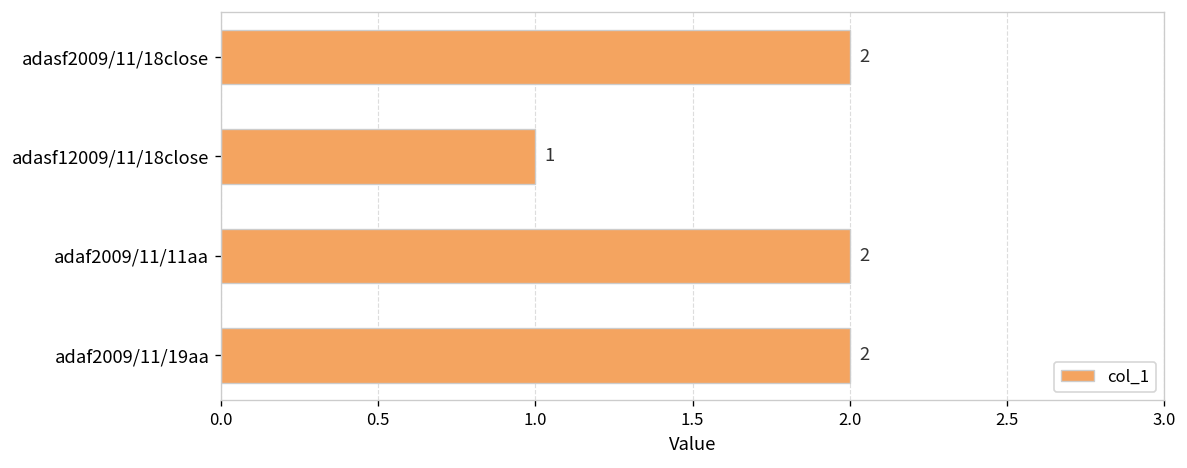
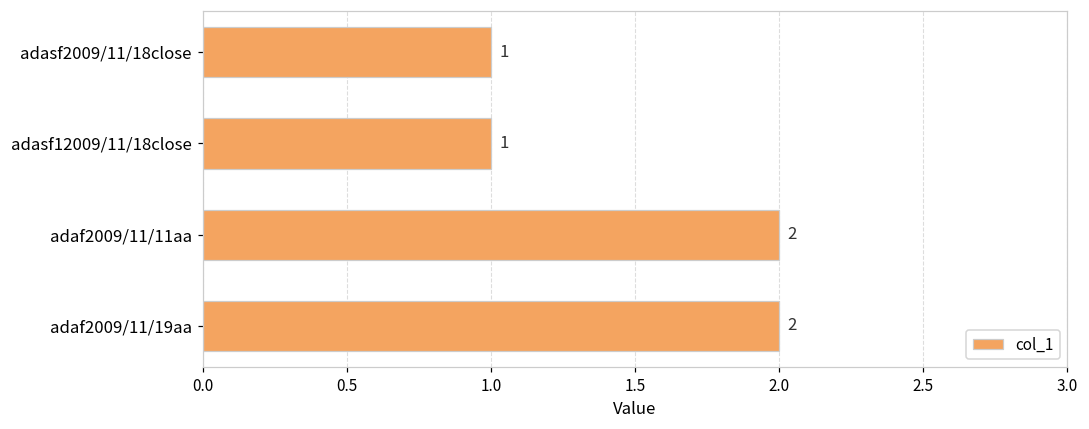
adasf2009/11/18close: 2 -> 1
